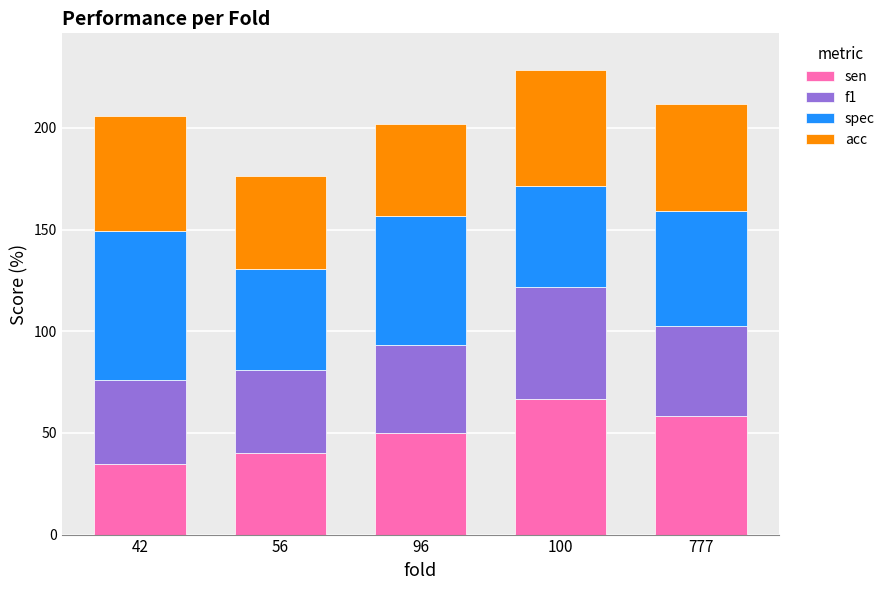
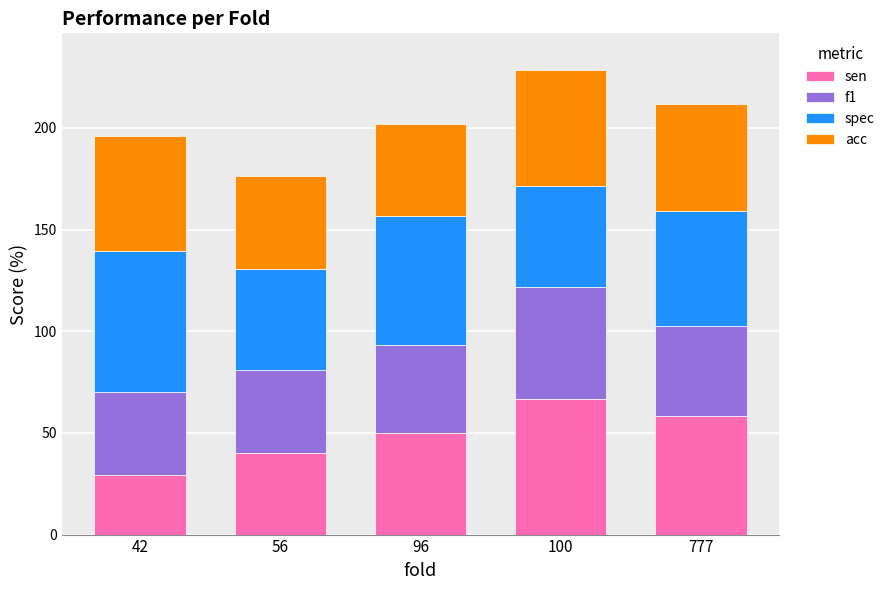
sen, 42: 35 -> 29
spec, 42: 73 -> 69
